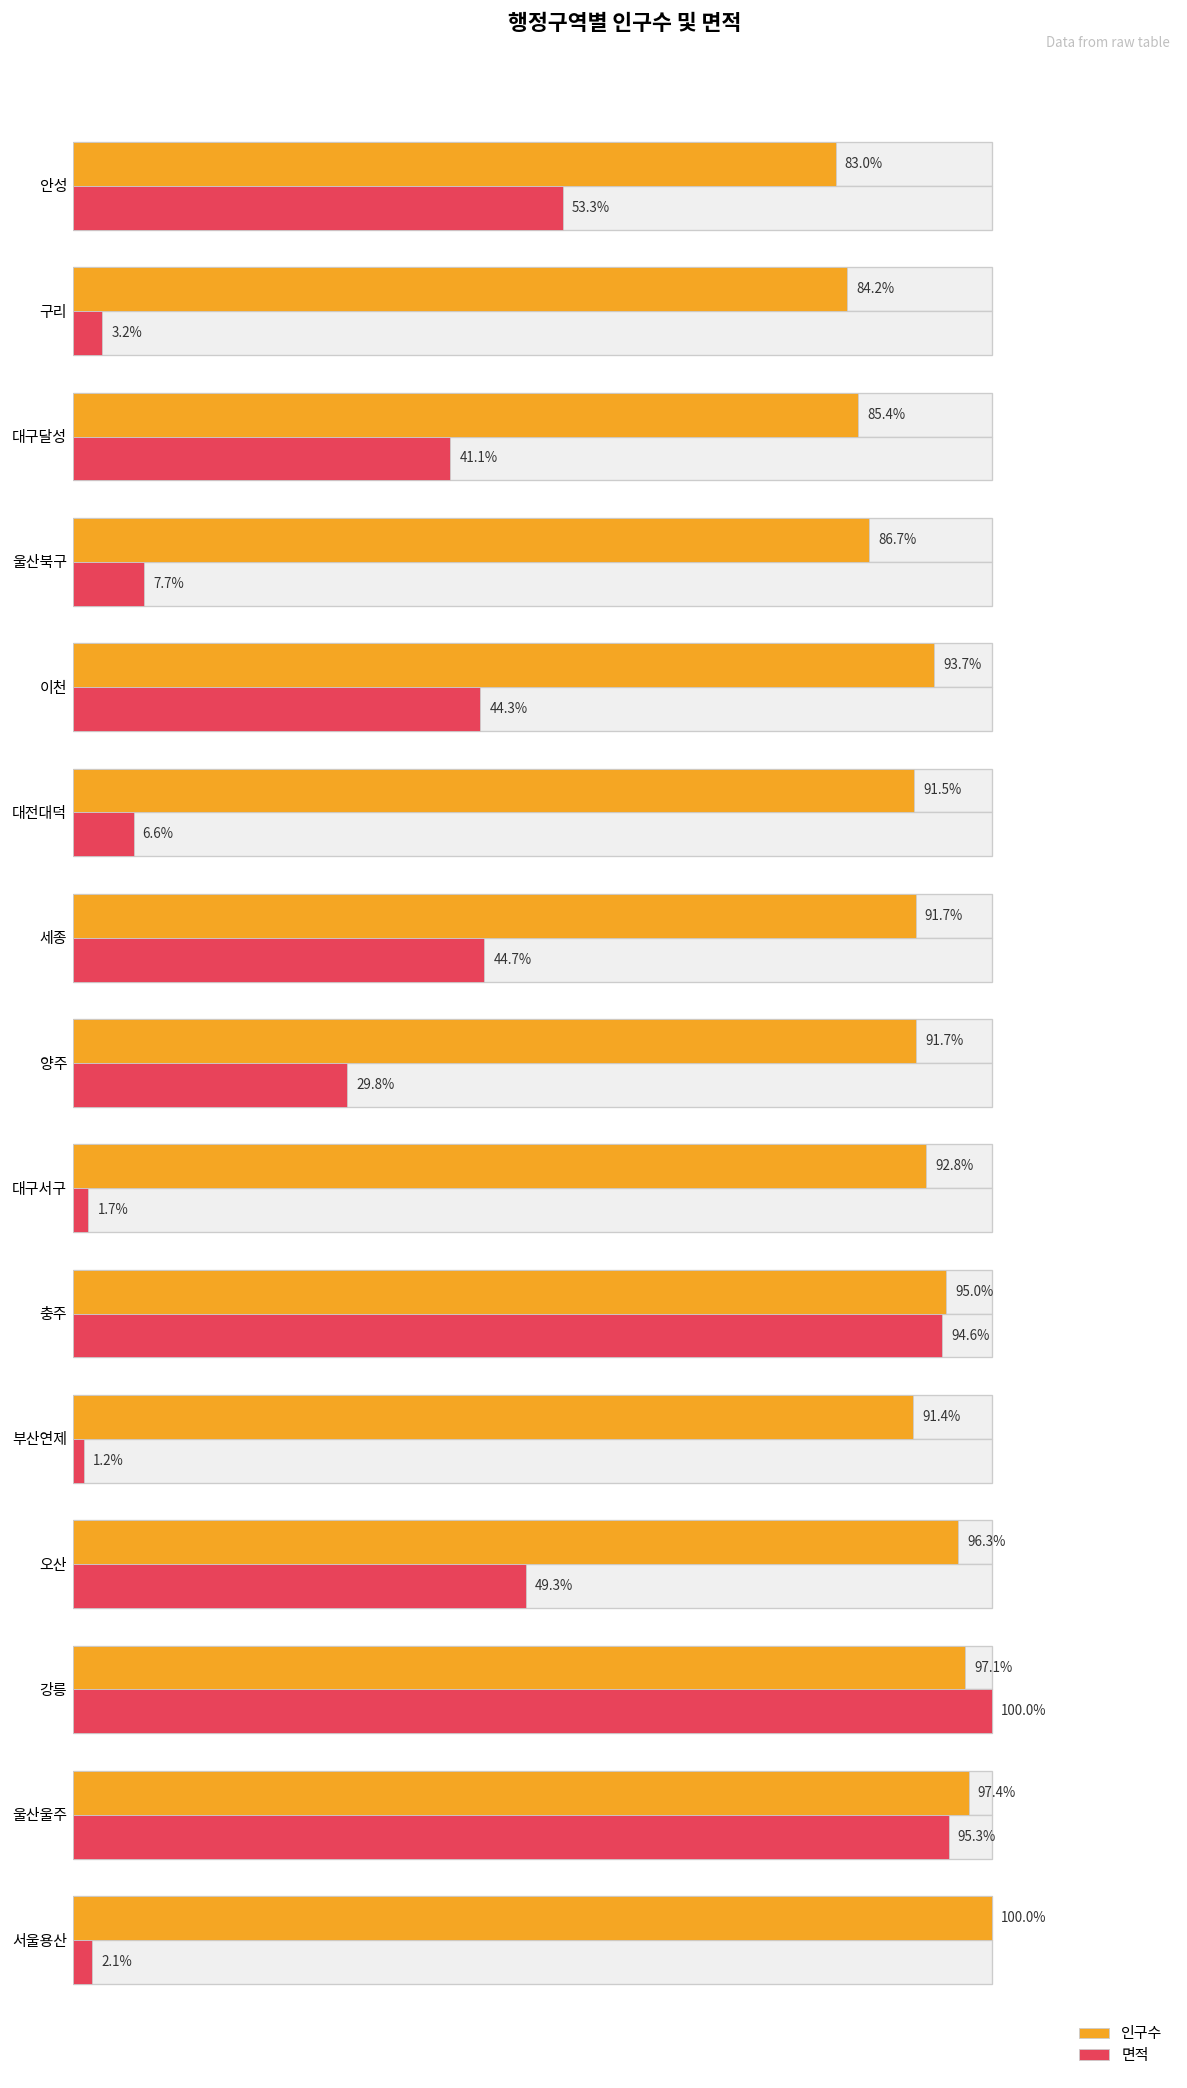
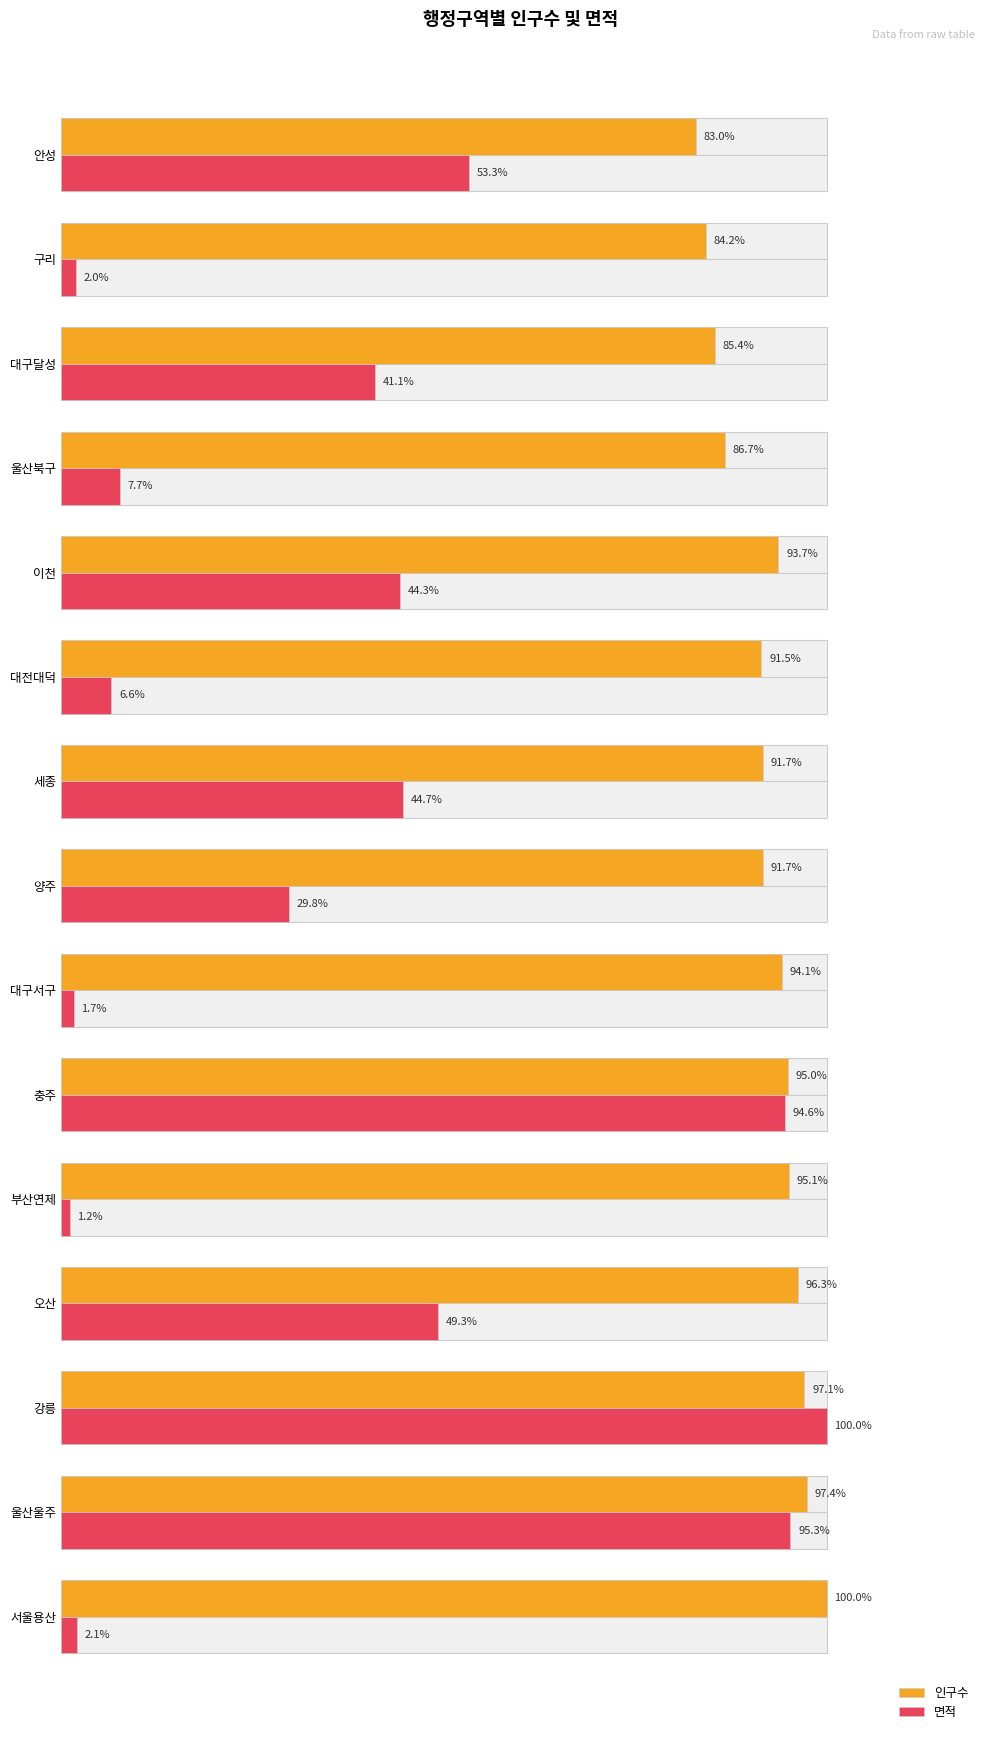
면적, 구리: 3.2% -> 2.0%
인구수, 대구서구: 92.8% -> 94.1%
인구수, 부산연제: 91.4% -> 95.1%
